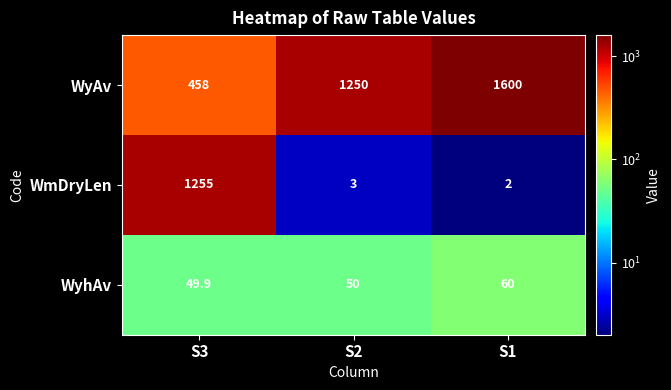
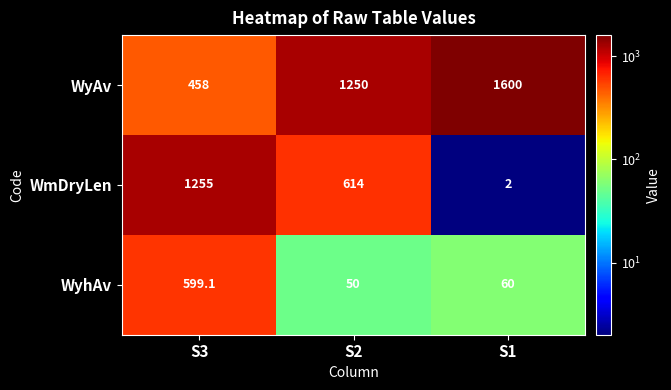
WmDryLen, S2: 3 -> 614
WyhAv, S3: 49.9 -> 599.1
